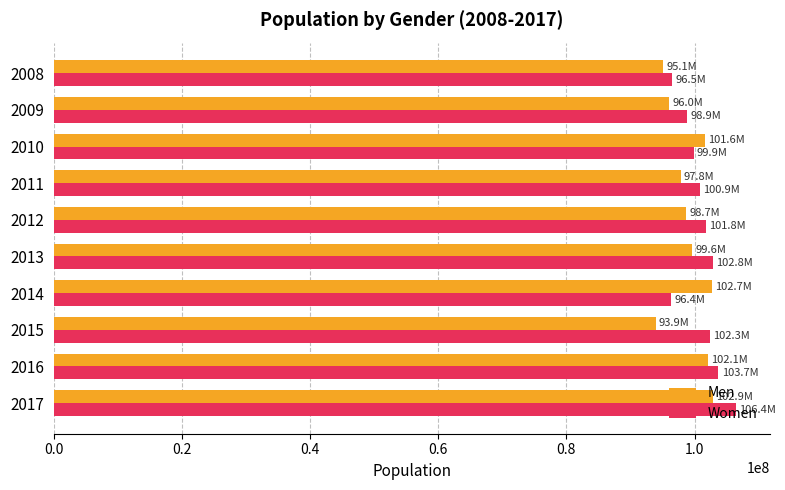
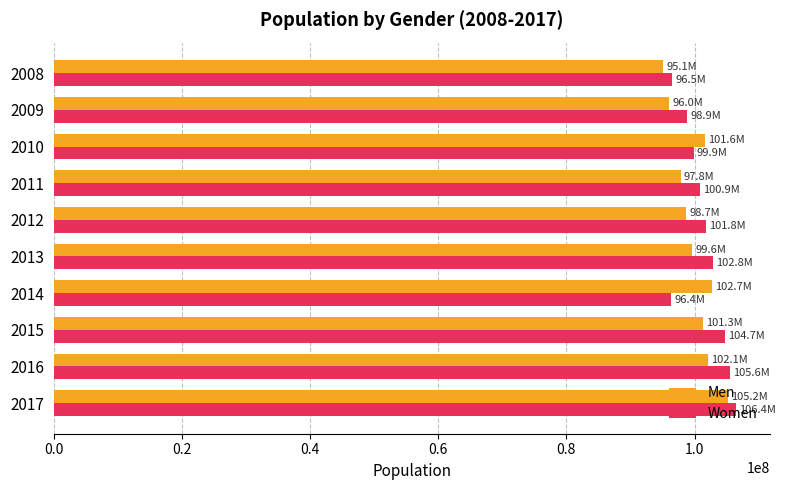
Men, 2015: 93.9M -> 101.3M
Women, 2015: 102.3M -> 104.7M
Women, 2016: 103.7M -> 105.6M
Men, 2017: 102.9M -> 105.2M
